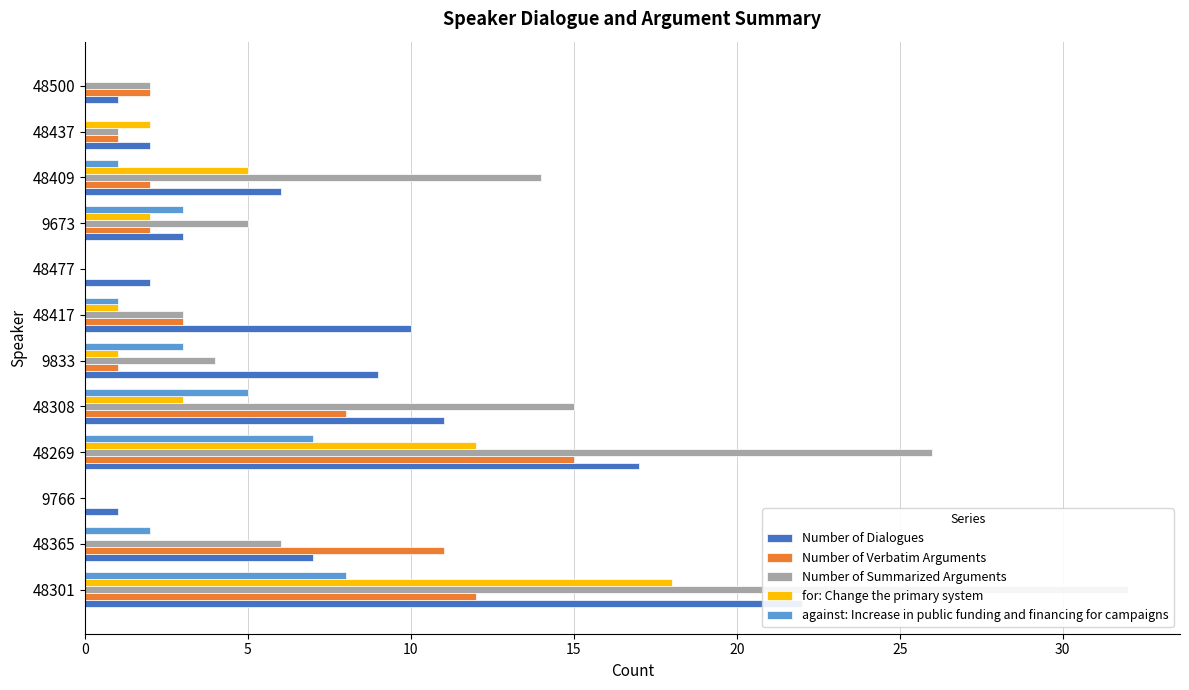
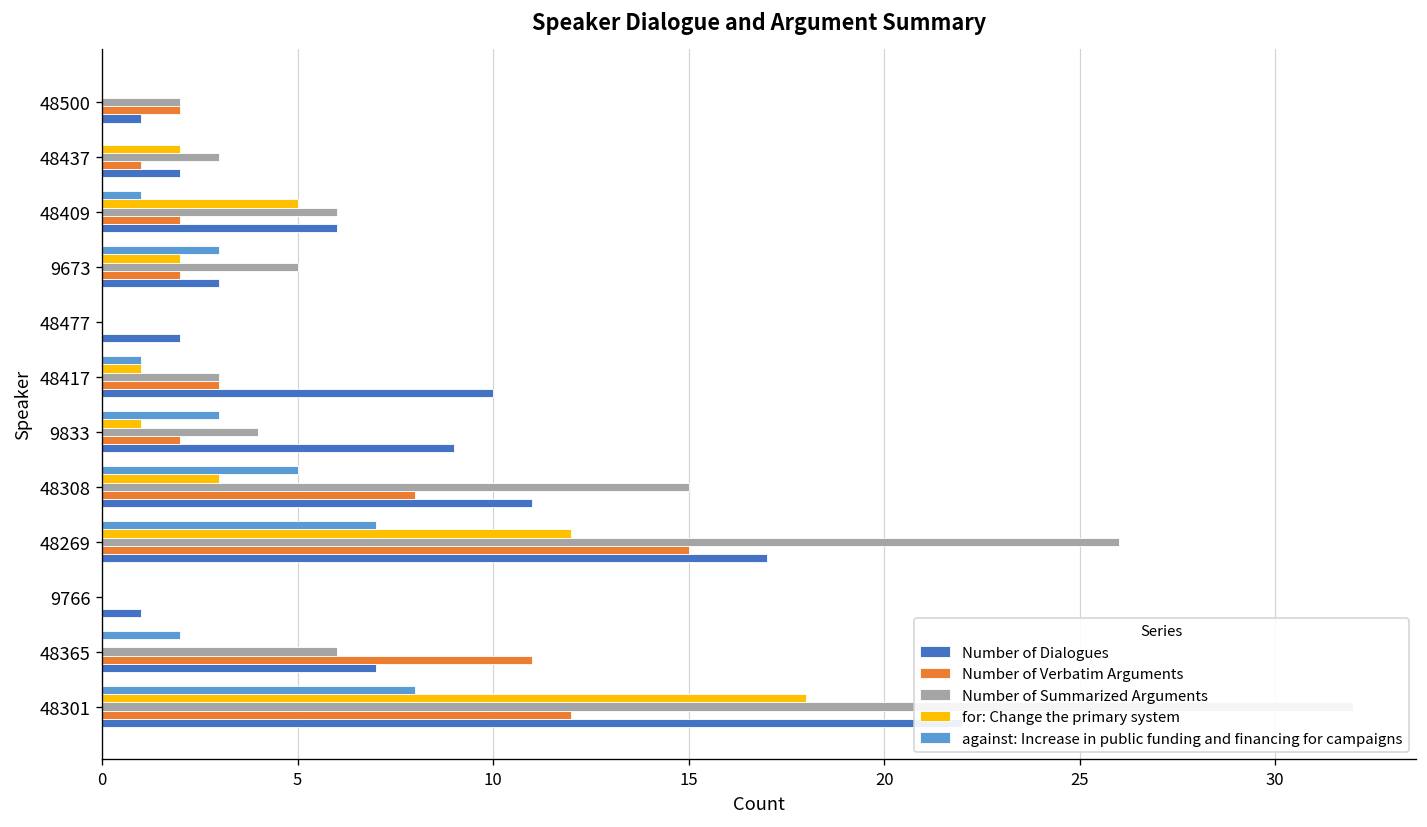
Number of Summarized Arguments, 48437: 1 -> 3
Number of Summarized Arguments, 48409: 14 -> 6
Number of Verbatim Arguments, 9833: 1 -> 2
